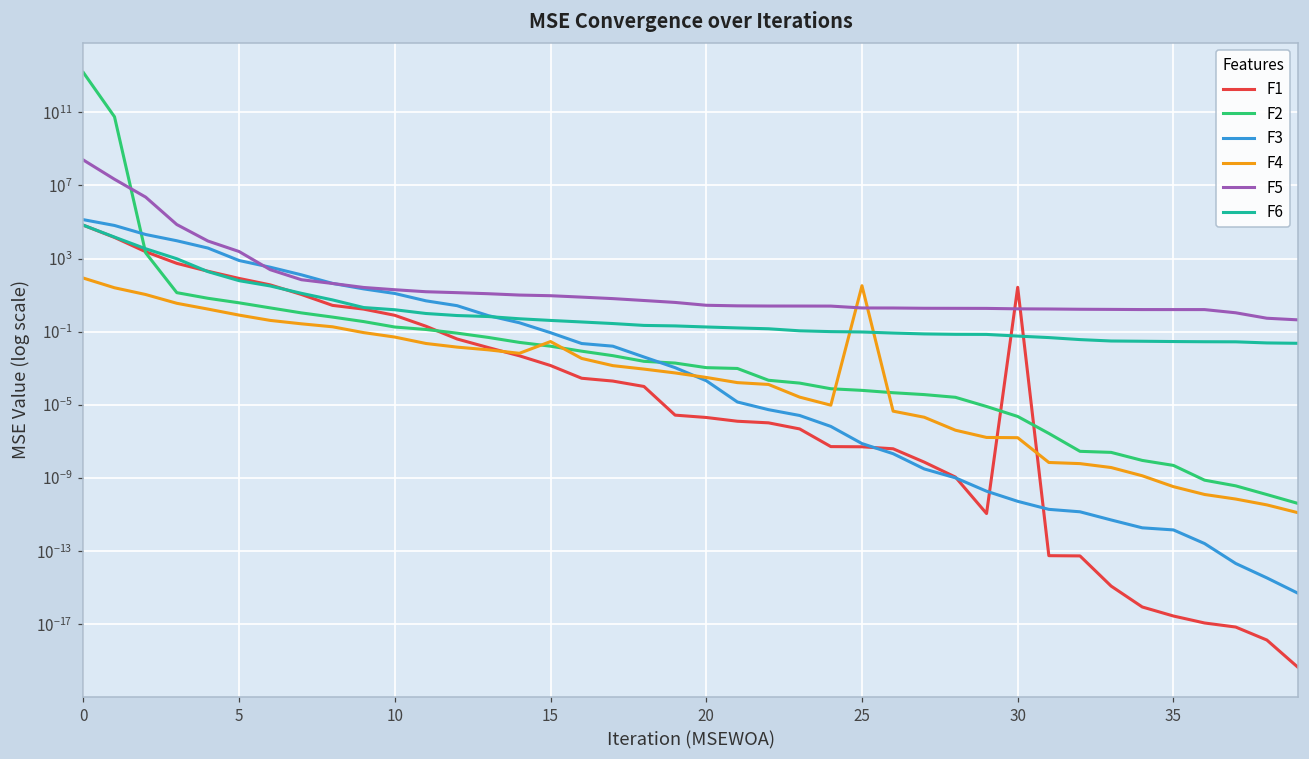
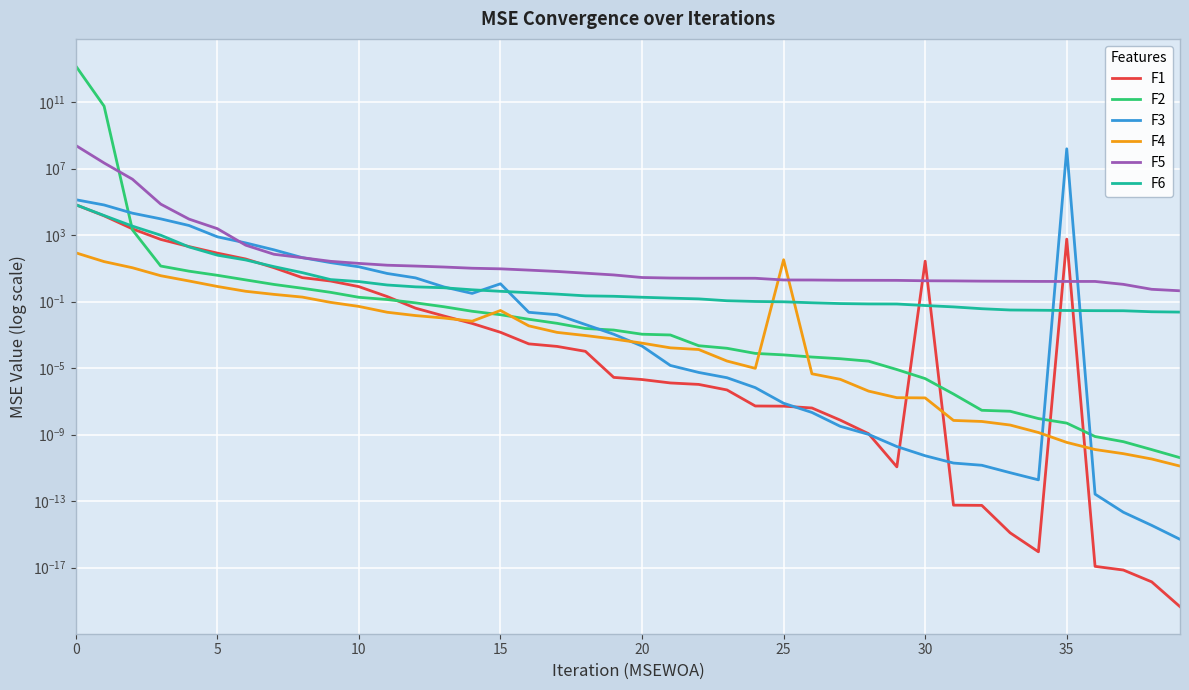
F3, 15: 0.1 -> 1
F1, 35: 0 -> 600
F3, 35: 0 -> 200000000
